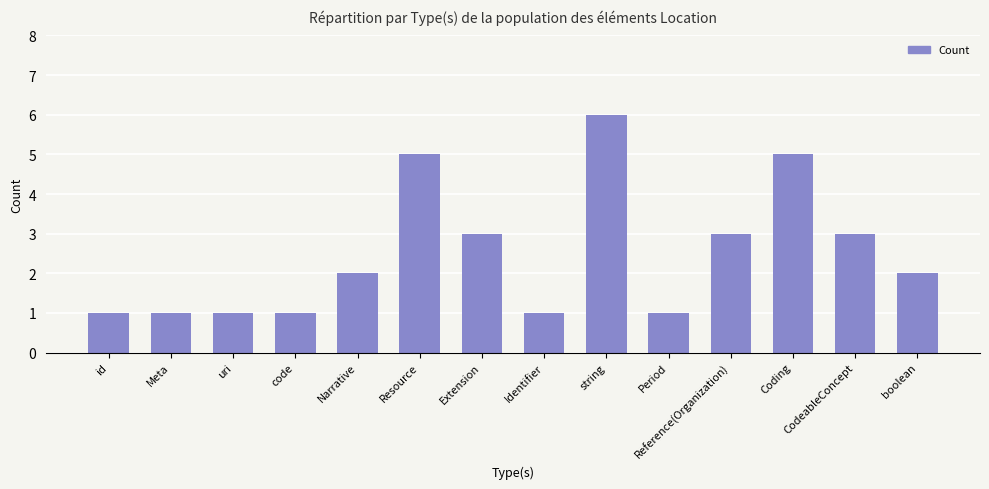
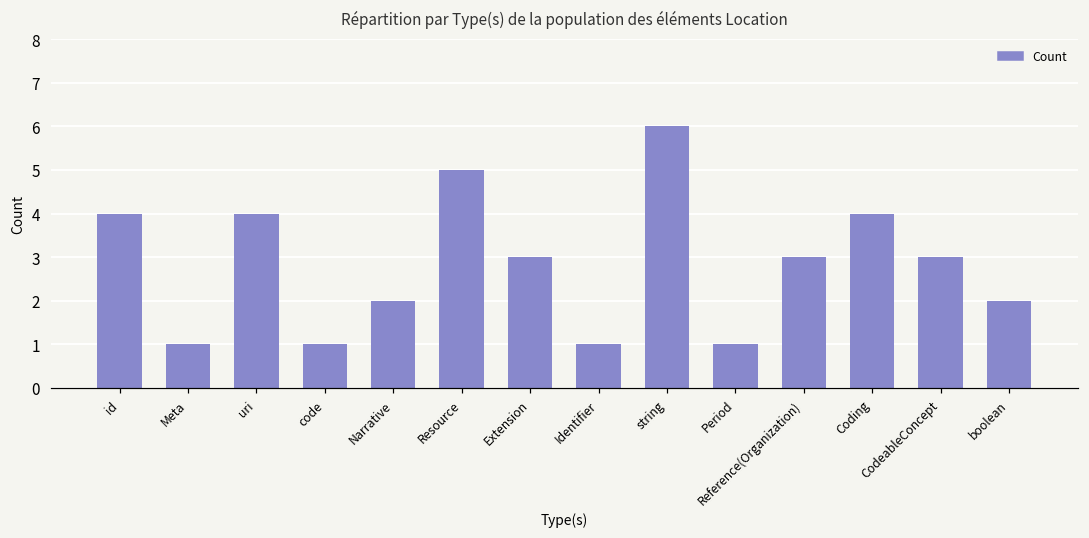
id: 1 -> 4
uri: 1 -> 4
Coding: 5 -> 4
